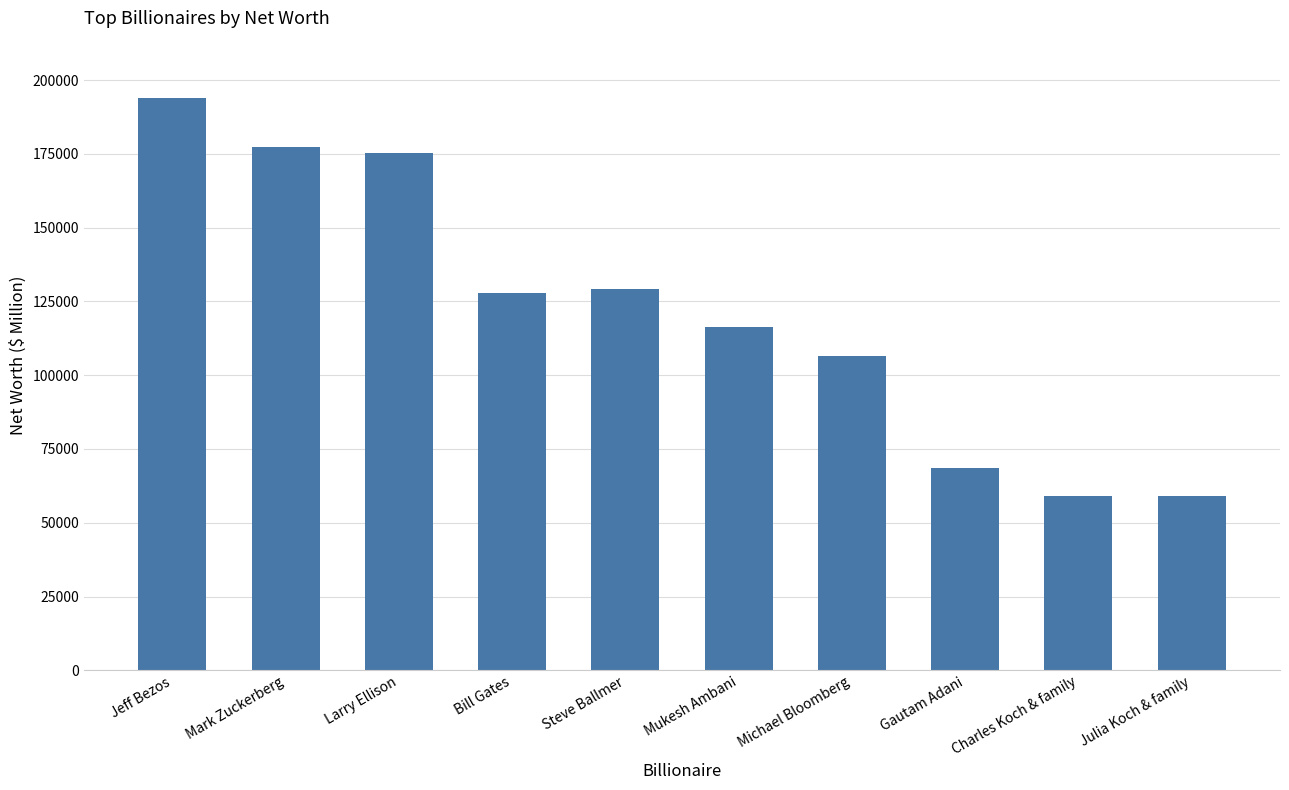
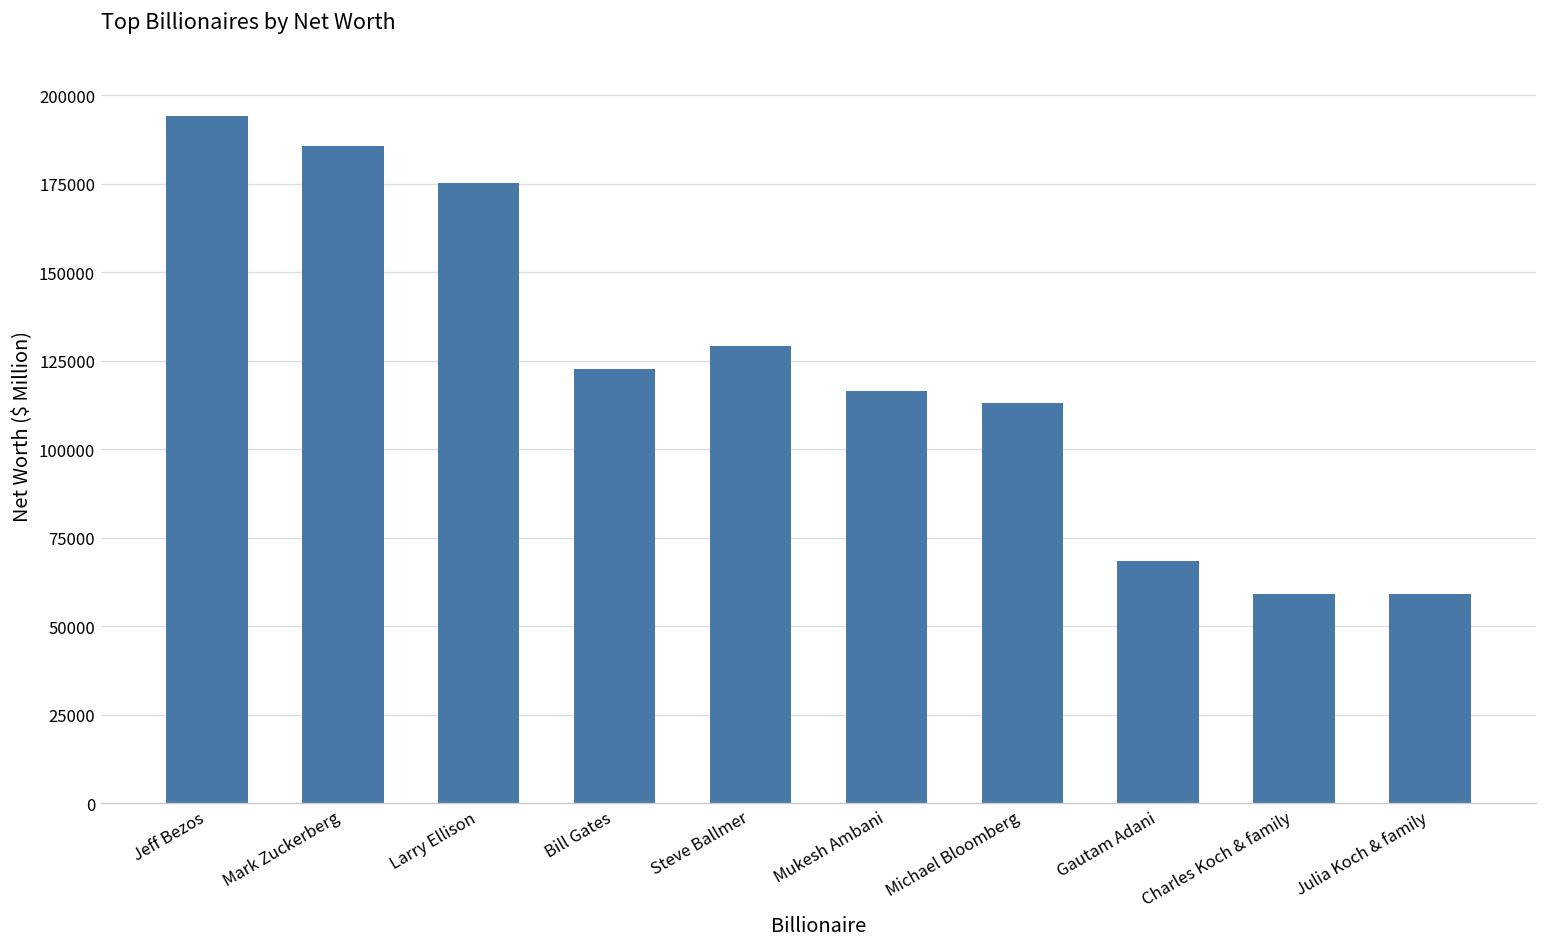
Mark Zuckerberg: 177000 -> 186000
Bill Gates: 128000 -> 123000
Michael Bloomberg: 107000 -> 113000
